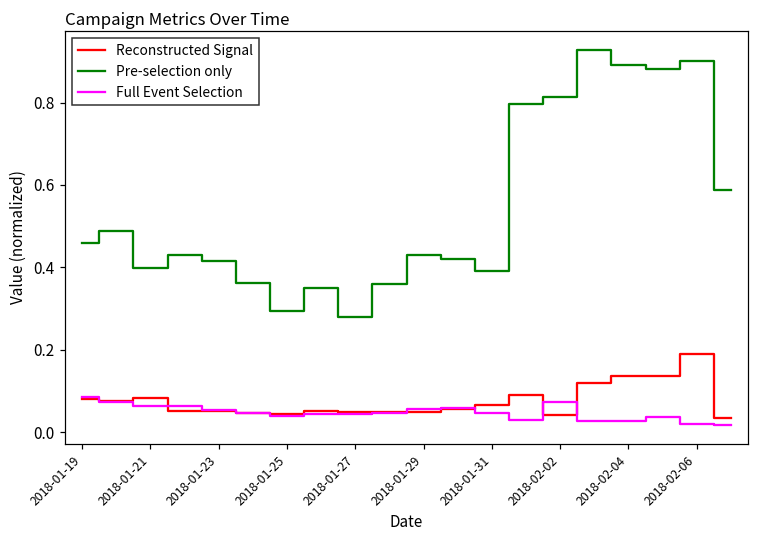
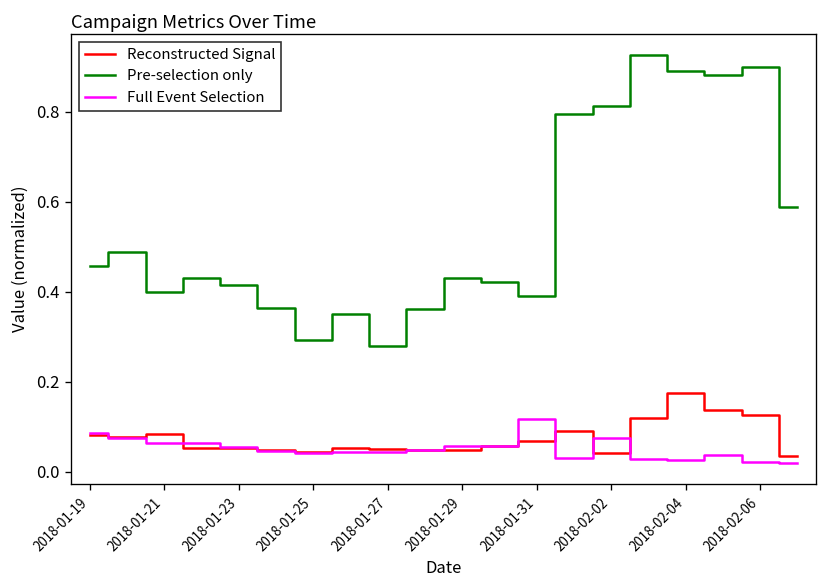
Full Event Selection, 2018-01-31: 0.05 -> 0.12
Reconstructed Signal, 2018-02-04: 0.14 -> 0.17
Reconstructed Signal, 2018-02-06: 0.19 -> 0.13
